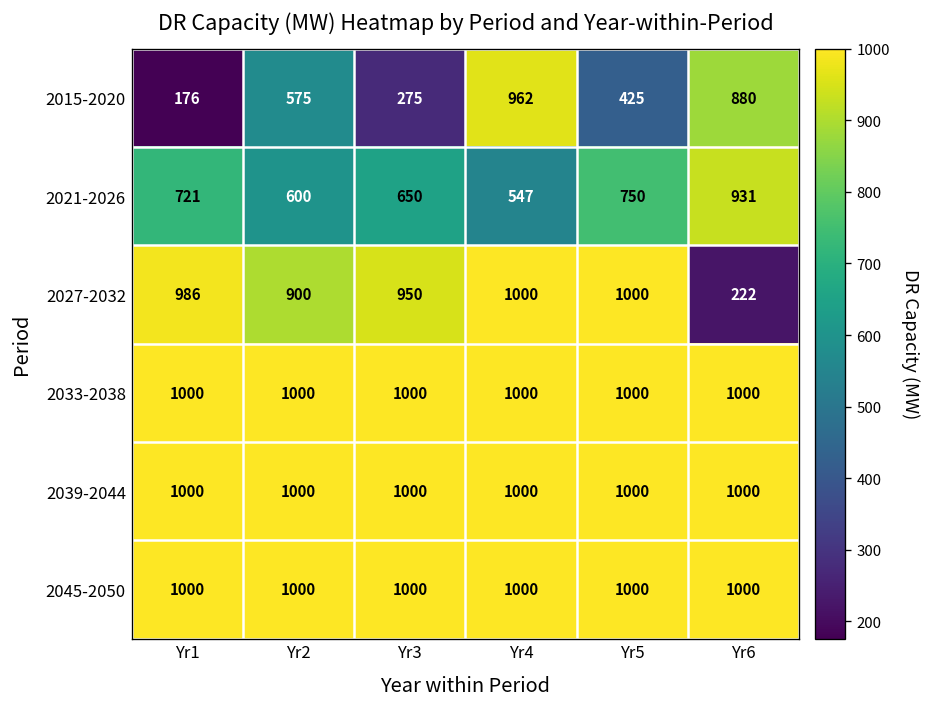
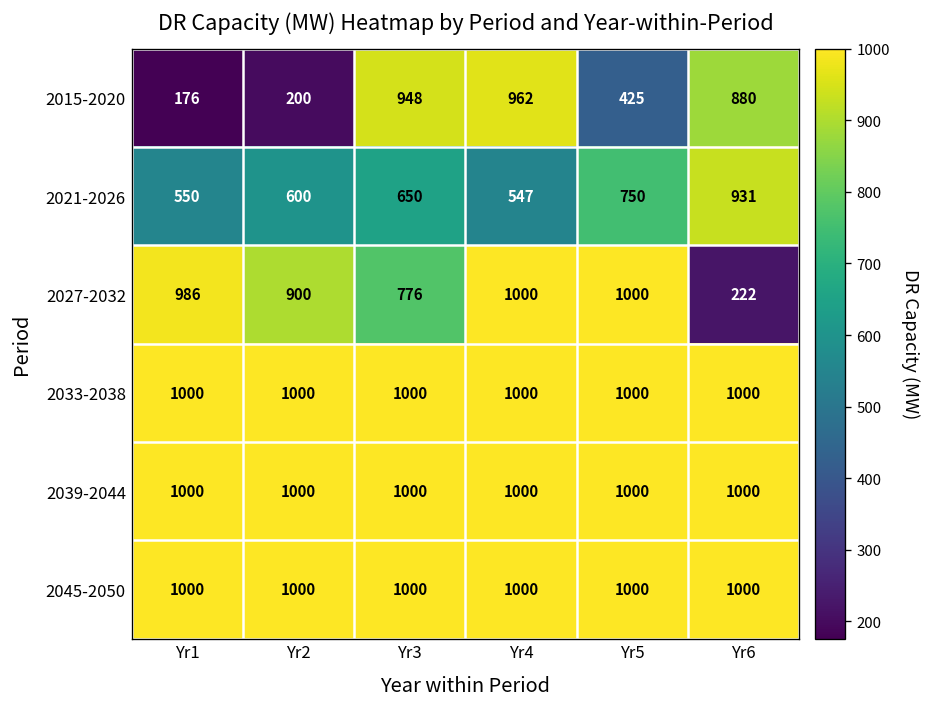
2015-2020, Yr2: 575 -> 200
2015-2020, Yr3: 275 -> 948
2021-2026, Yr1: 721 -> 550
2027-2032, Yr3: 950 -> 776
